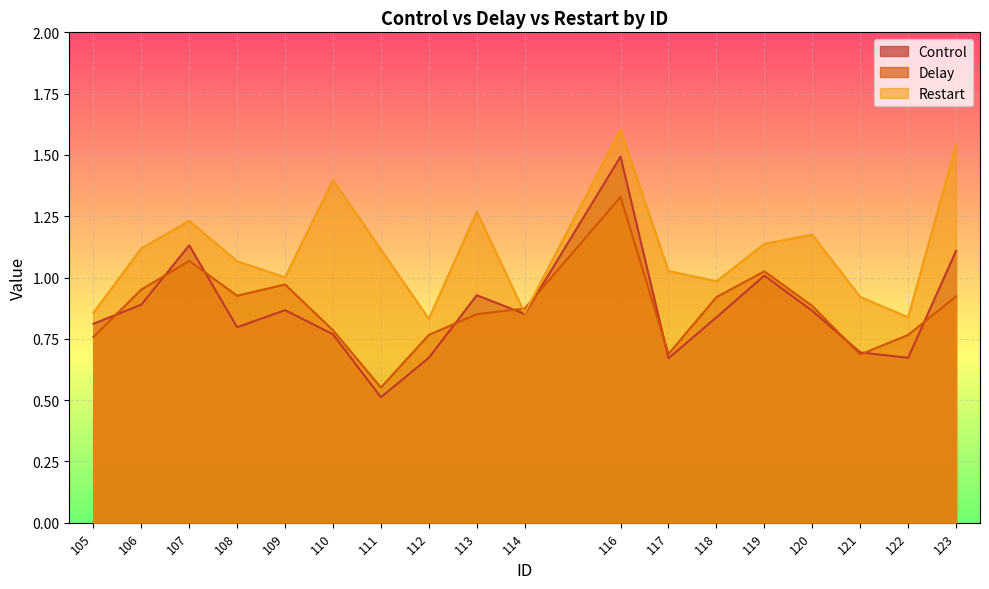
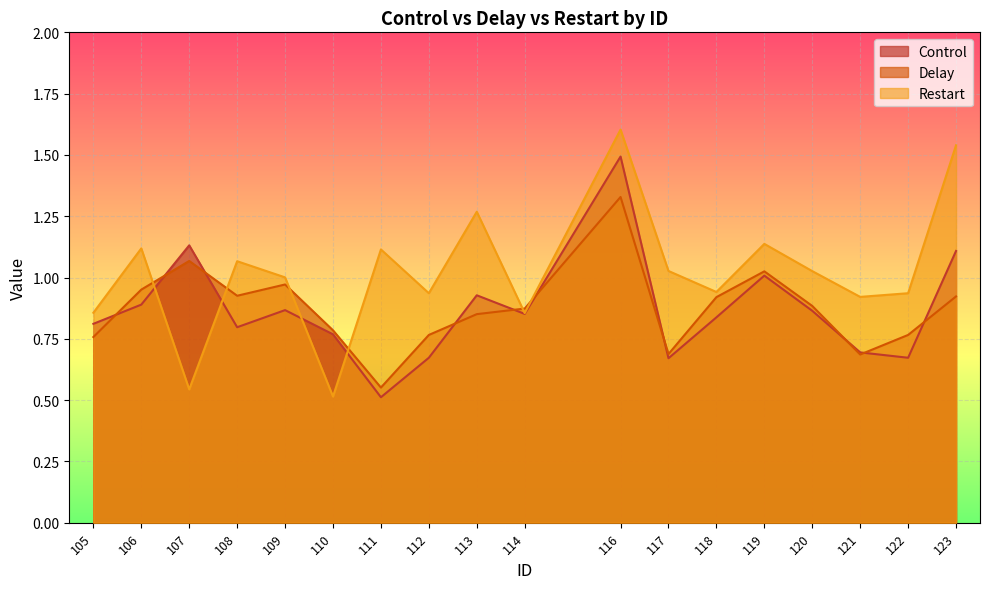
Restart, 107: 1.23 -> 0.54
Restart, 110: 1.40 -> 0.51
Restart, 112: 0.83 -> 0.94
Restart, 118: 0.98 -> 0.94
Restart, 120: 1.17 -> 1.03
Restart, 122: 0.84 -> 0.94
